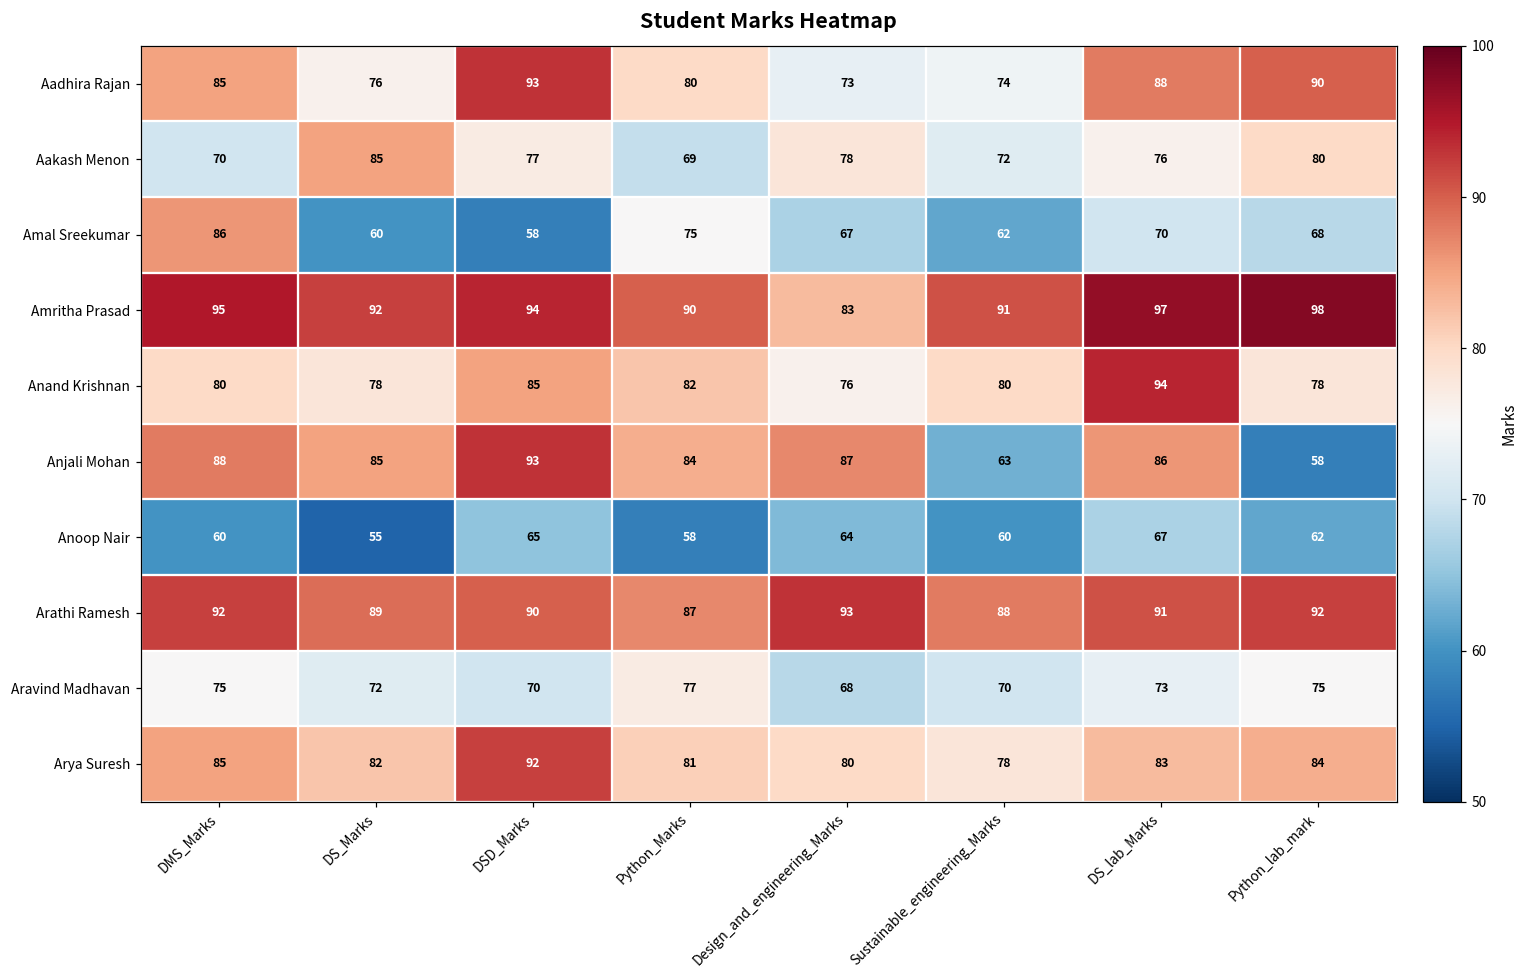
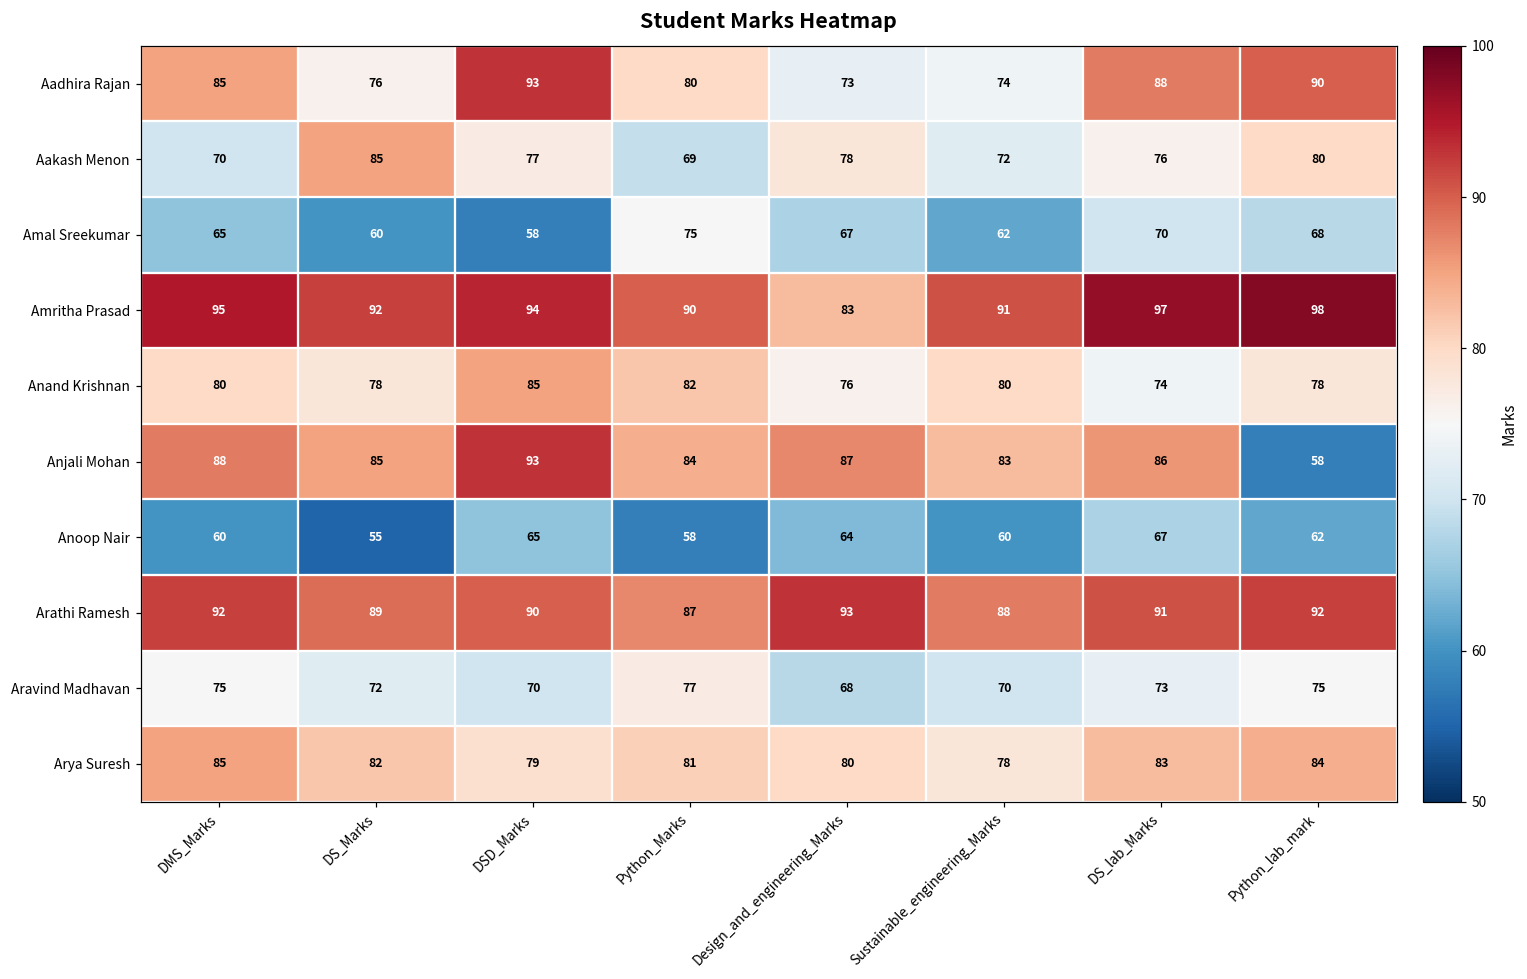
Amal Sreekumar, DMS_Marks: 86 -> 65
Anand Krishnan, DS_lab_Marks: 94 -> 74
Anjali Mohan, Sustainable_engineering_Marks: 63 -> 83
Arya Suresh, DSD_Marks: 92 -> 79
